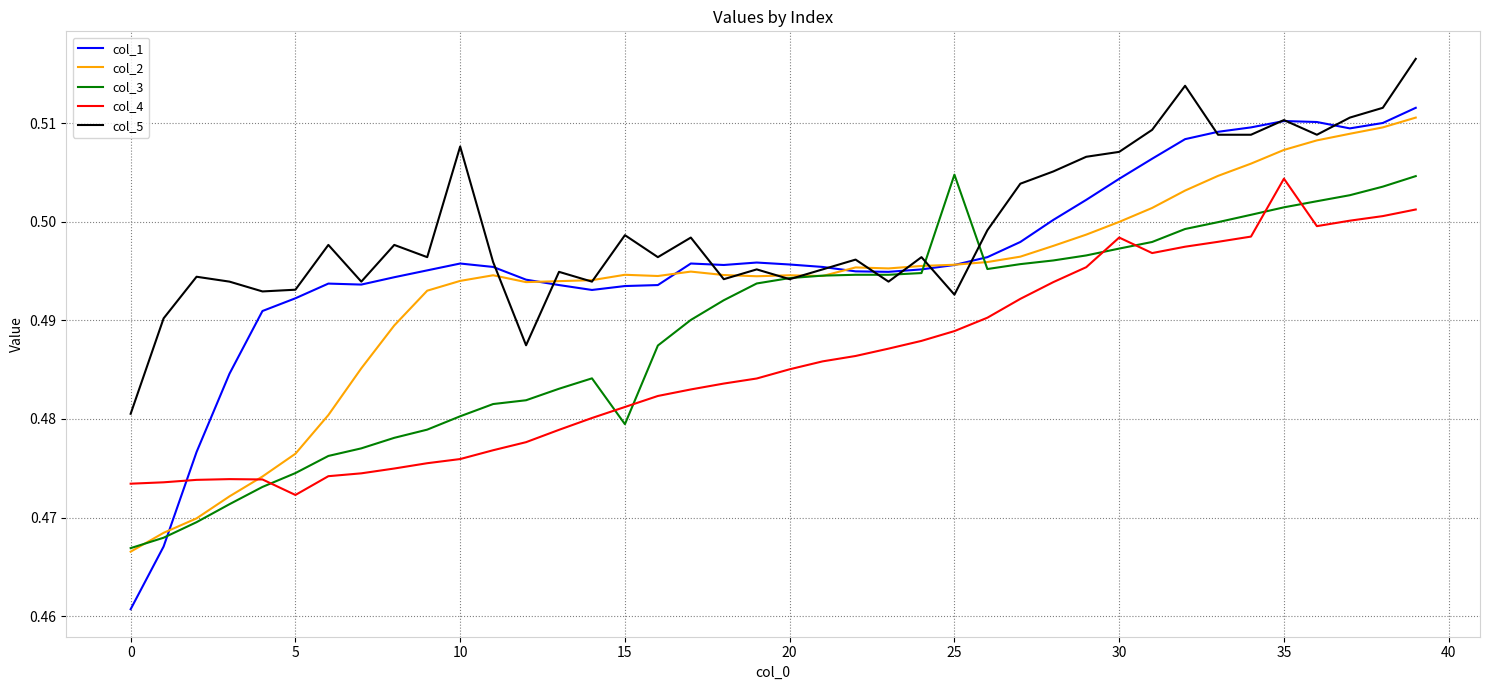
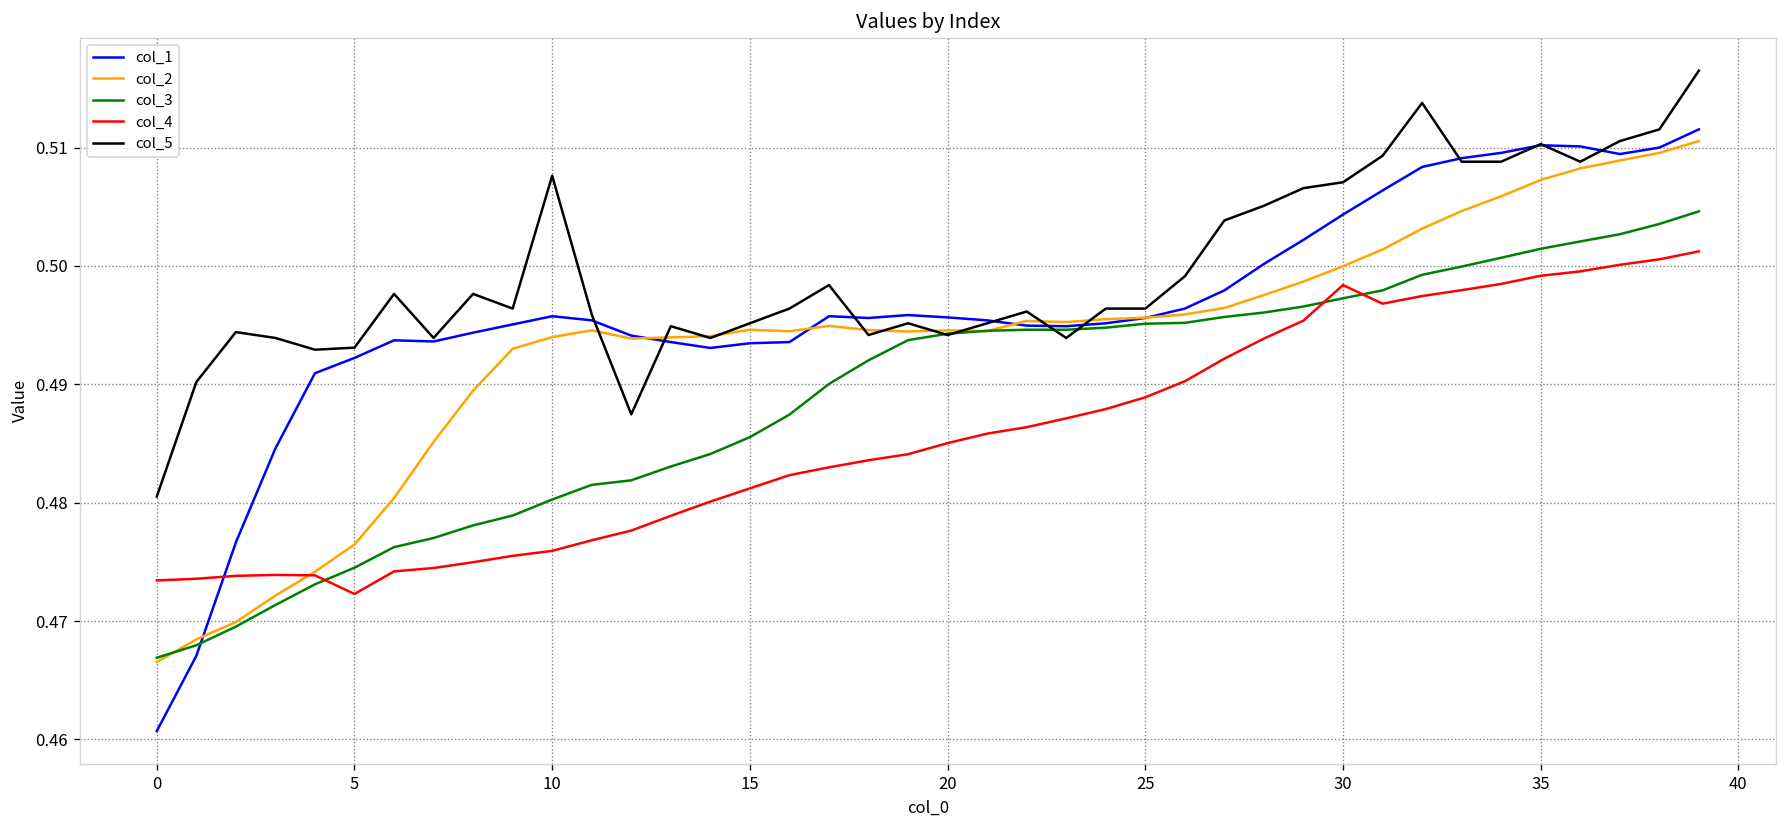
col_3, 15: 0.479 -> 0.486
col_5, 15: 0.499 -> 0.495
col_3, 25: 0.505 -> 0.495
col_5, 25: 0.493 -> 0.496
col_4, 35: 0.504 -> 0.499
